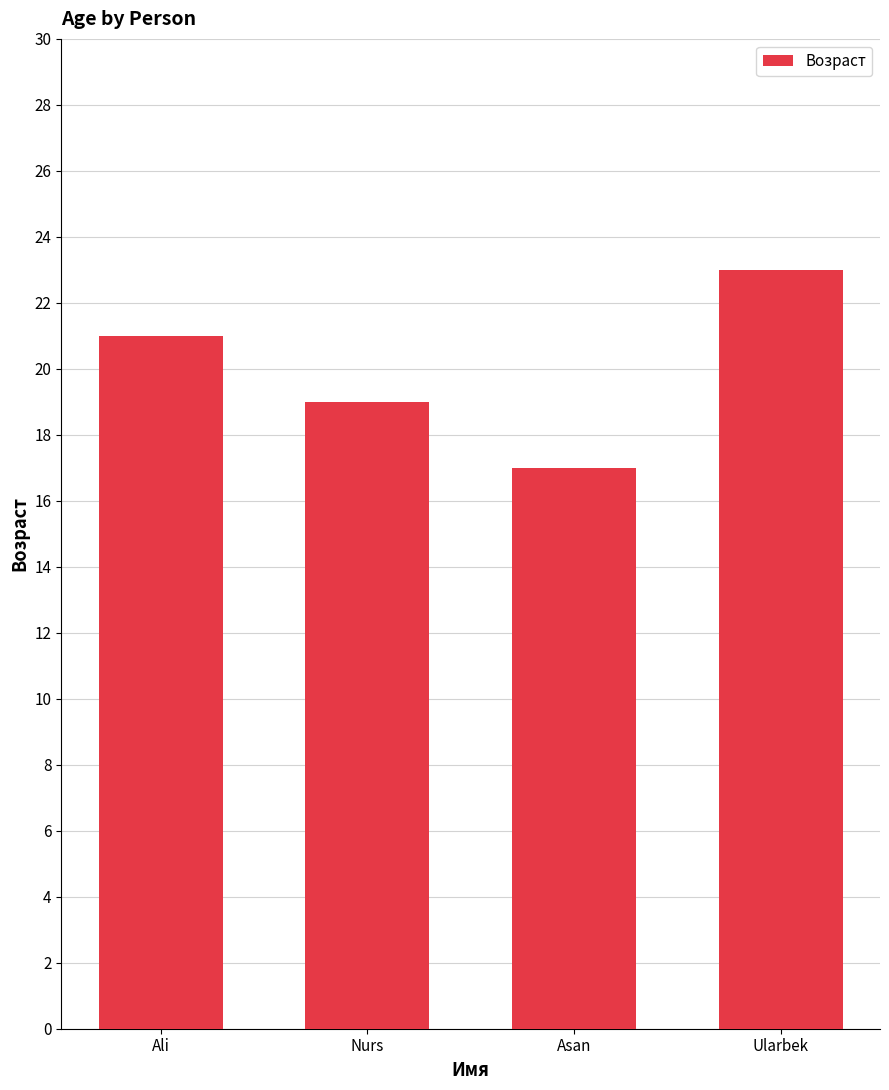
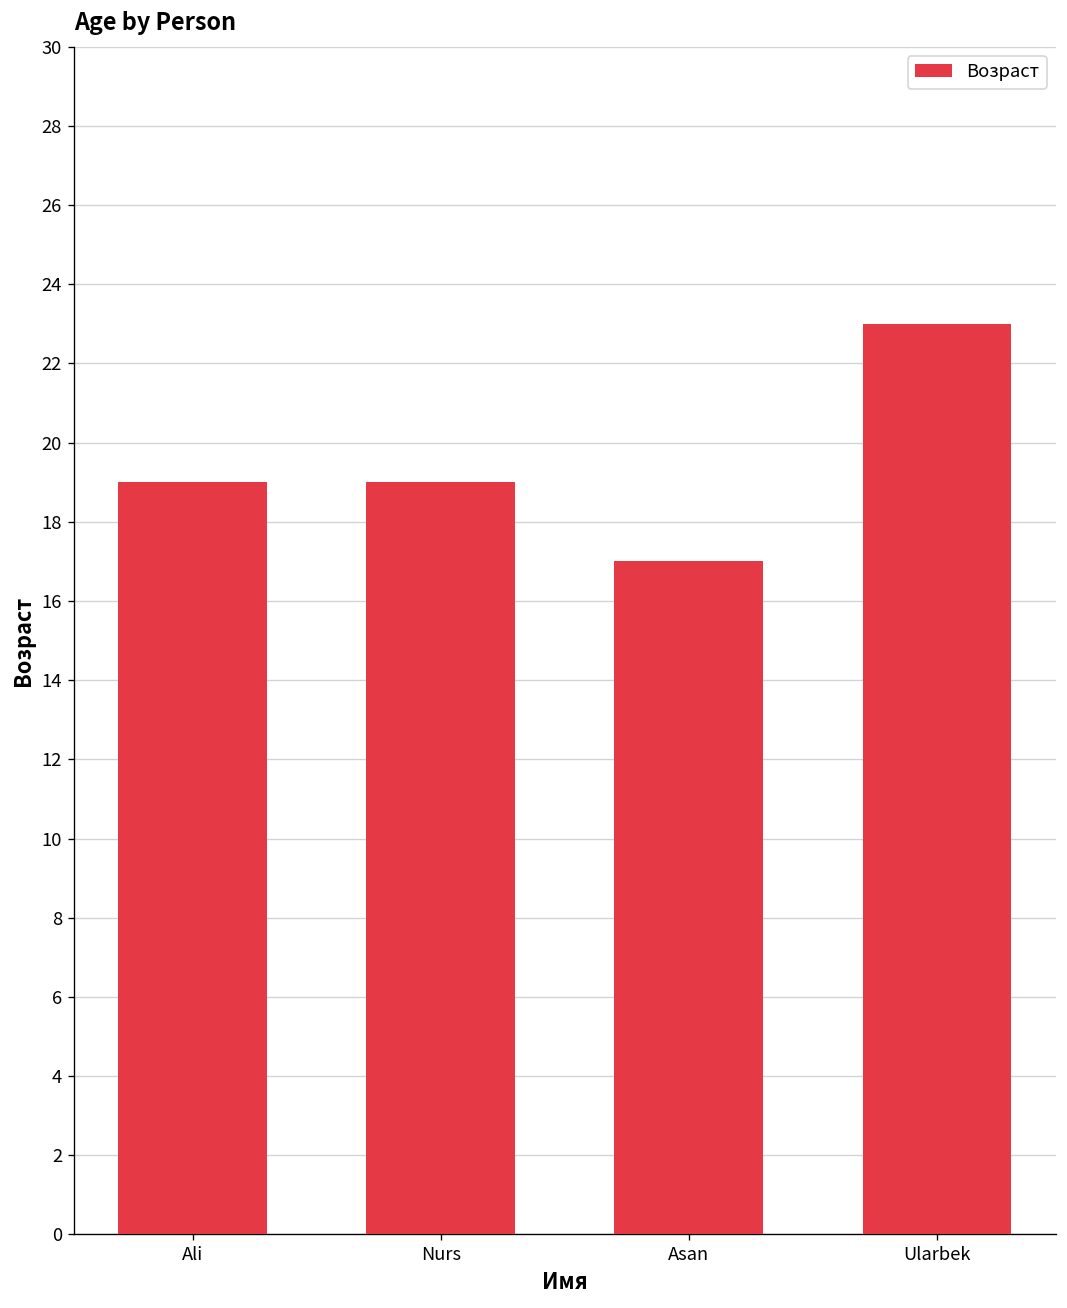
Ali: 21 -> 19
